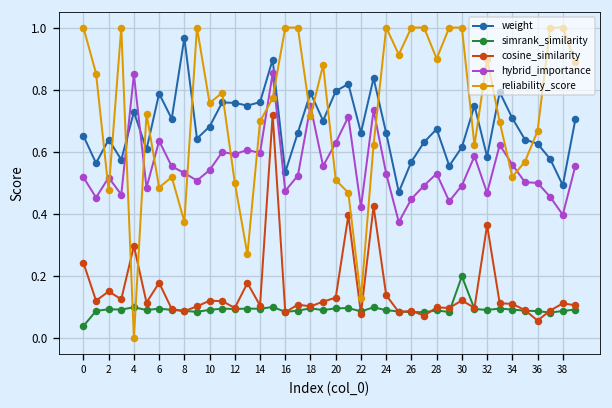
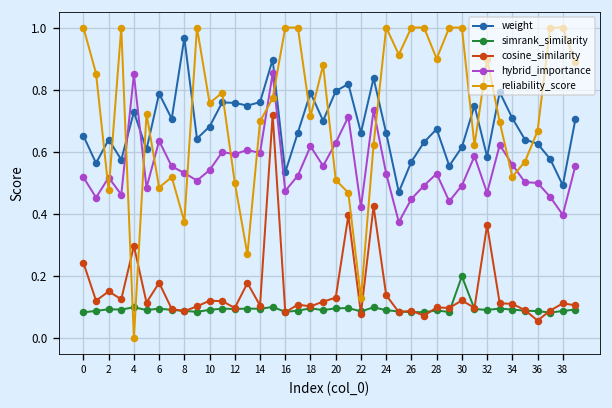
simrank_similarity, 0: 0.04 -> 0.08
hybrid_importance, 18: 0.75 -> 0.62
